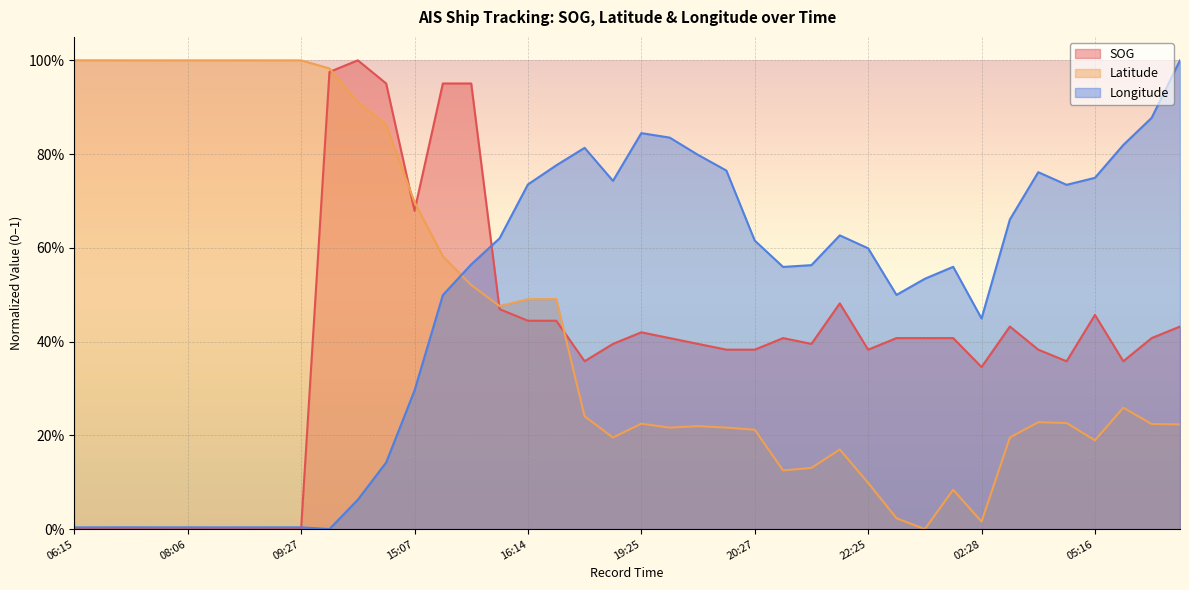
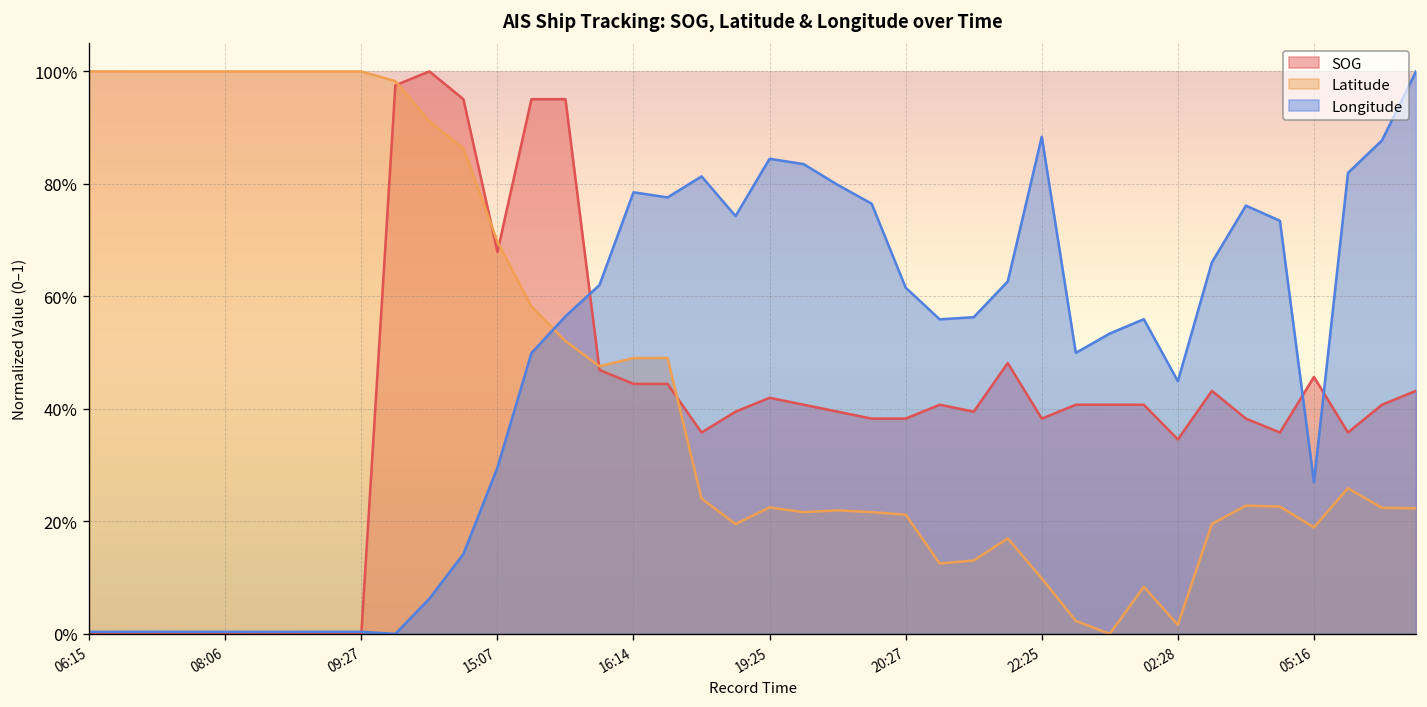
Longitude, 16:14: 74% -> 79%
Longitude, 22:25: 60% -> 88%
Longitude, 05:16: 75% -> 27%
